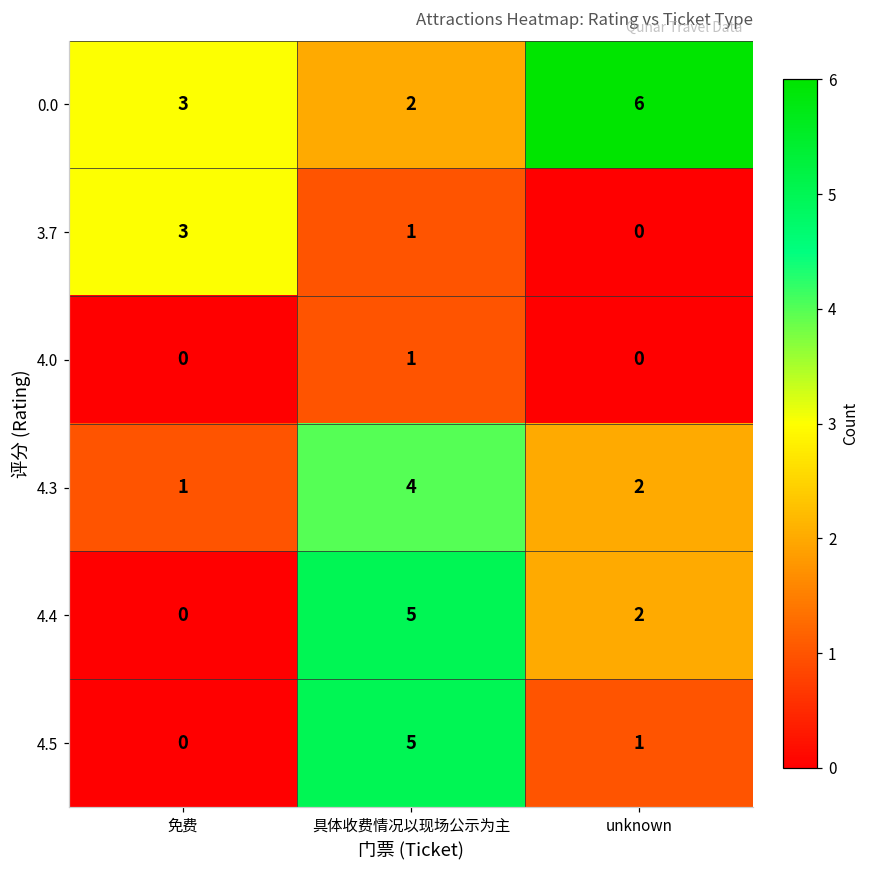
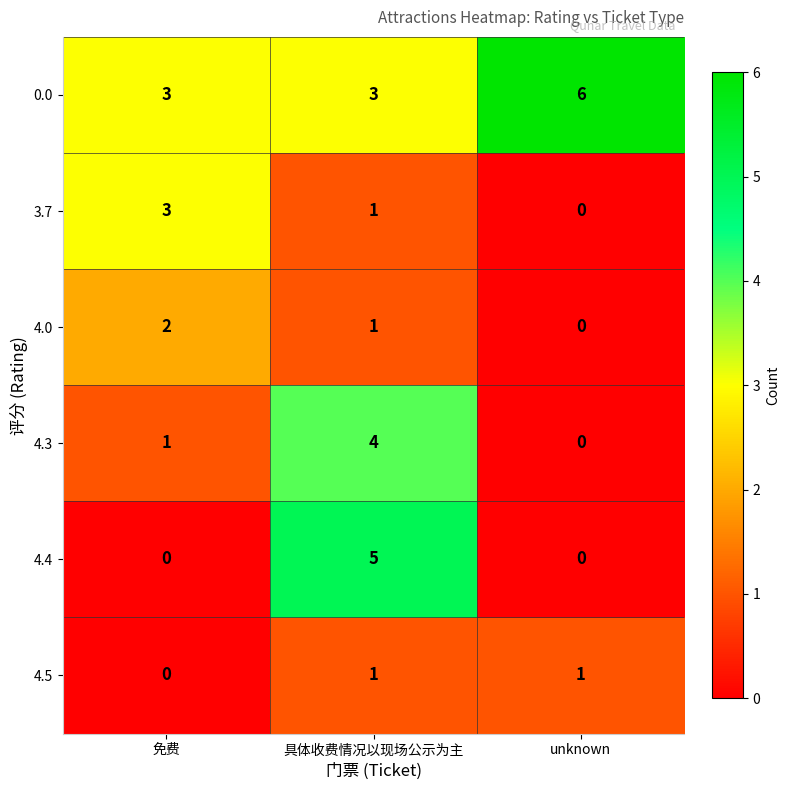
0.0, 具体收费情况以现场公示为主: 2 -> 3
4.0, 免费: 0 -> 2
4.3, unknown: 2 -> 0
4.4, unknown: 2 -> 0
4.5, 具体收费情况以现场公示为主: 5 -> 1
